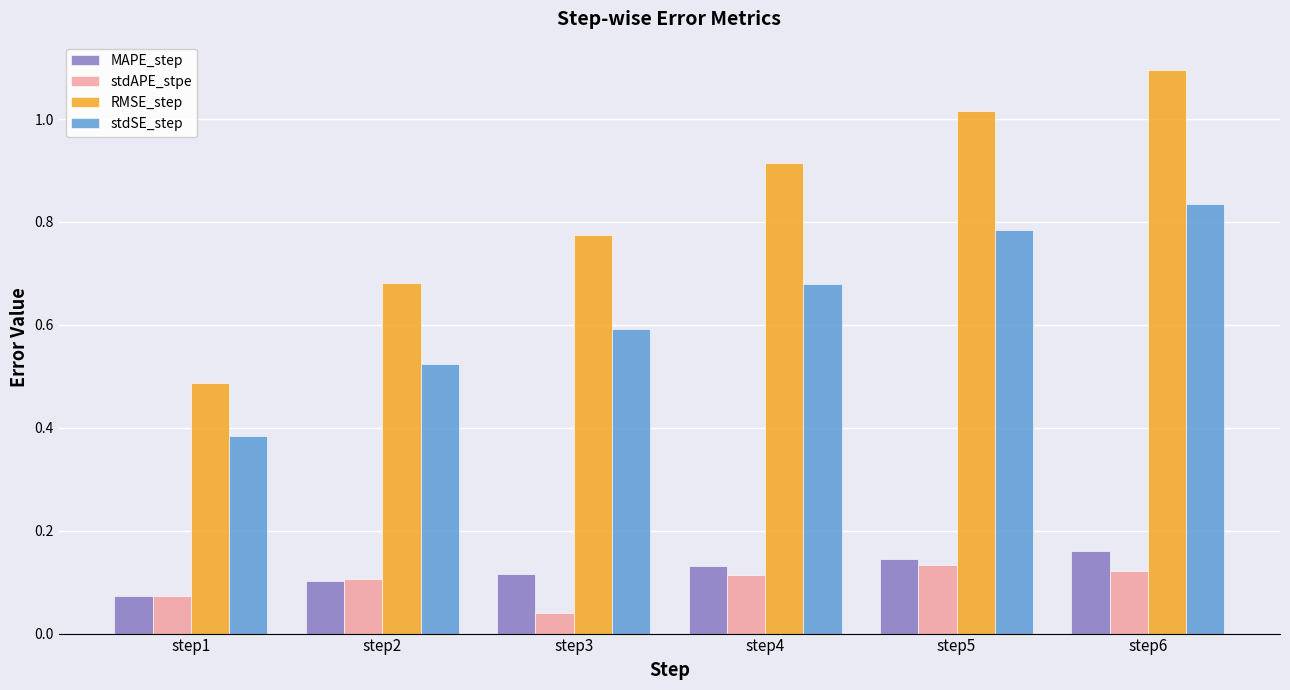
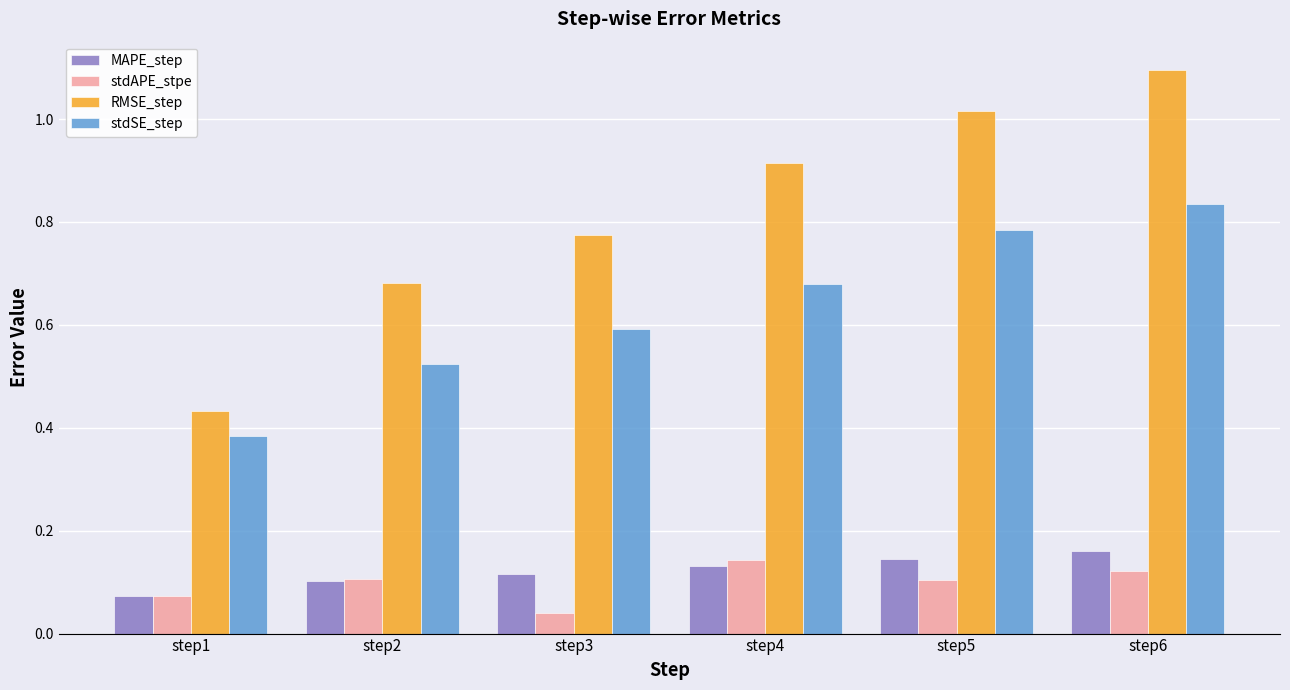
RMSE_step, step1: 0.49 -> 0.43
stdAPE_stpe, step4: 0.11 -> 0.14
stdAPE_stpe, step5: 0.13 -> 0.10
